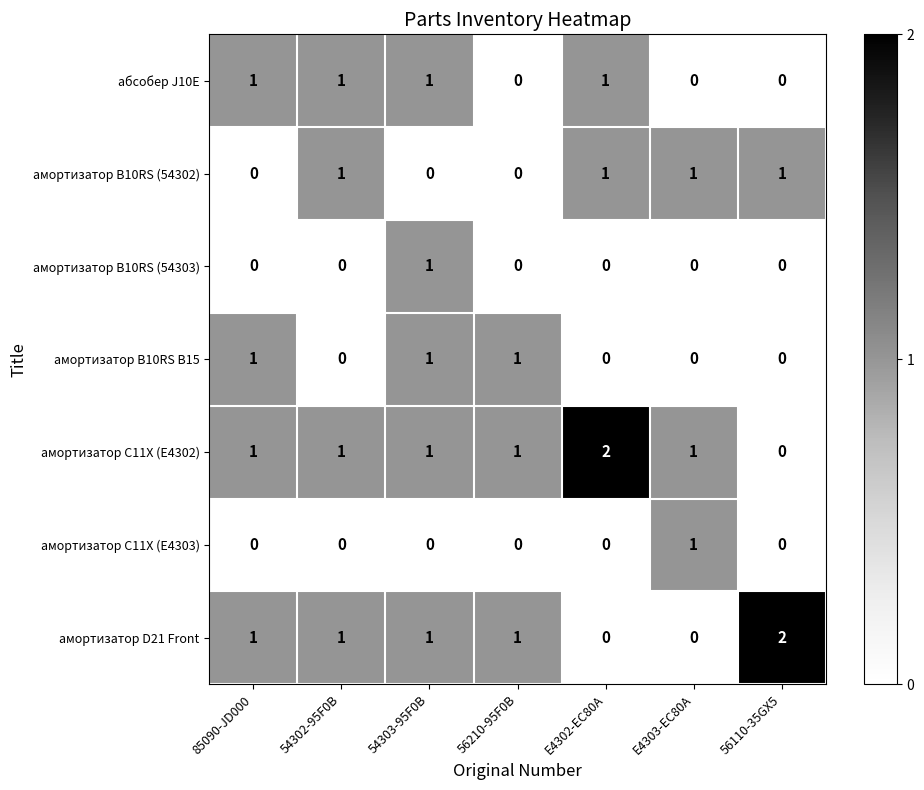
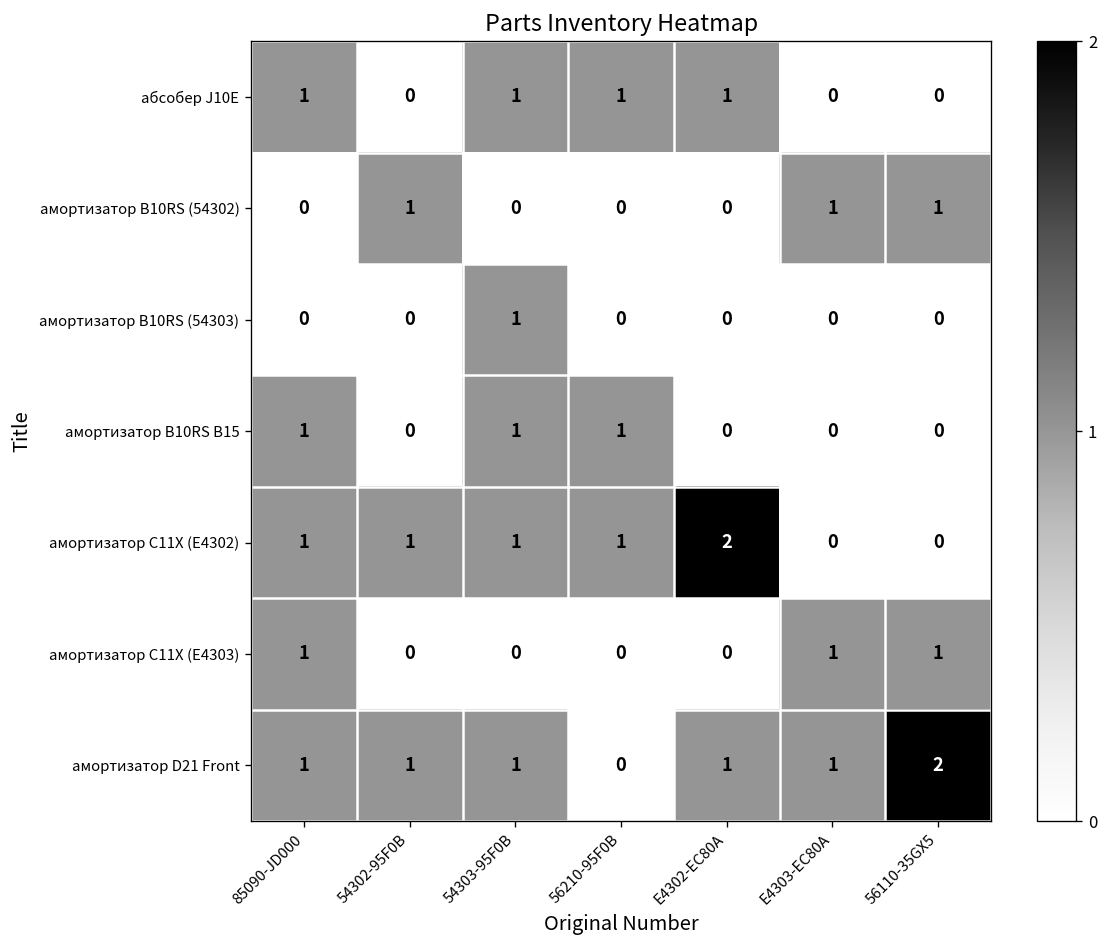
абсобер J10E, 54302-95F0B: 1 -> 0
абсобер J10E, 56210-95F0B: 0 -> 1
амортизатор B10RS (54302), E4302-EC80A: 1 -> 0
амортизатор C11X (E4302), E4303-EC80A: 1 -> 0
амортизатор C11X (E4303), 85090-JD000: 0 -> 1
амортизатор C11X (E4303), 56110-35GX5: 0 -> 1
амортизатор D21 Front, 56210-95F0B: 1 -> 0
амортизатор D21 Front, E4302-EC80A: 0 -> 1
амортизатор D21 Front, E4303-EC80A: 0 -> 1
